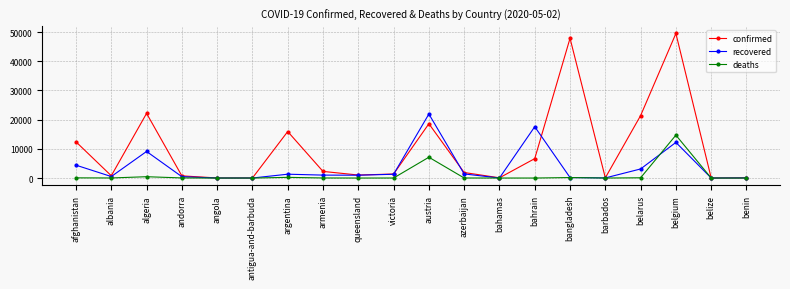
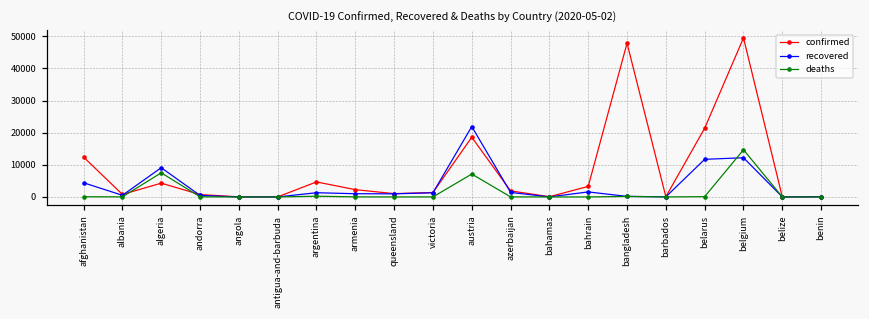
confirmed, algeria: 22000 -> 4000
deaths, algeria: 0 -> 8000
confirmed, argentina: 16000 -> 5000
confirmed, bahrain: 7000 -> 3000
recovered, bahrain: 18000 -> 2000
recovered, belarus: 3000 -> 12000
